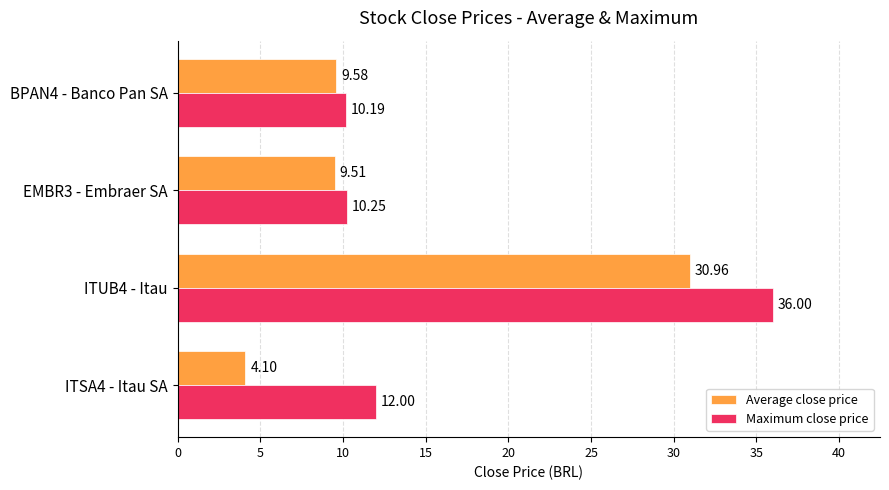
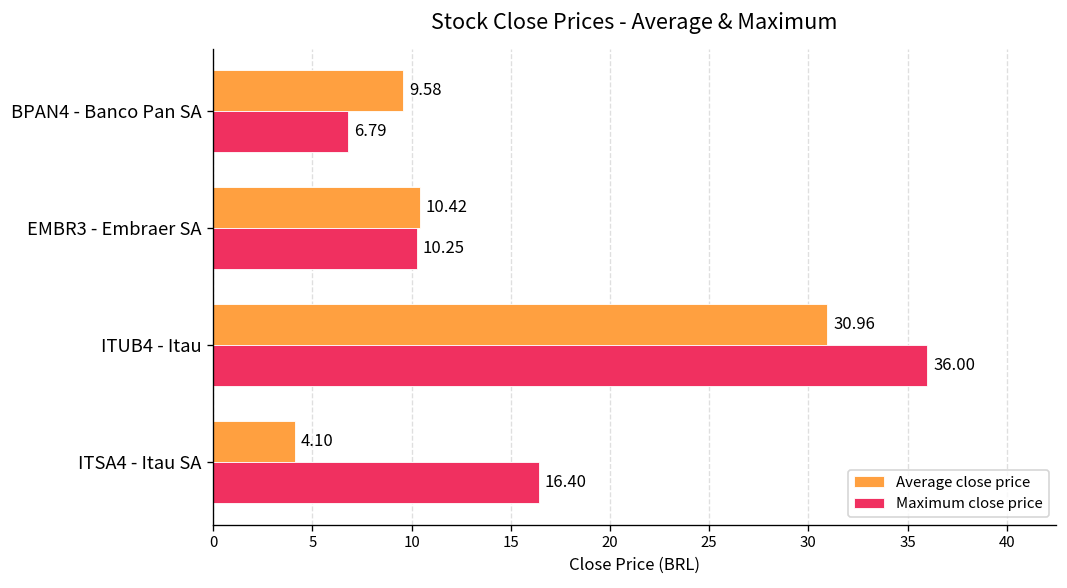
Maximum close price, BPAN4 - Banco Pan SA: 10.19 -> 6.79
Average close price, EMBR3 - Embraer SA: 9.51 -> 10.42
Maximum close price, ITSA4 - Itau SA: 12.00 -> 16.40
